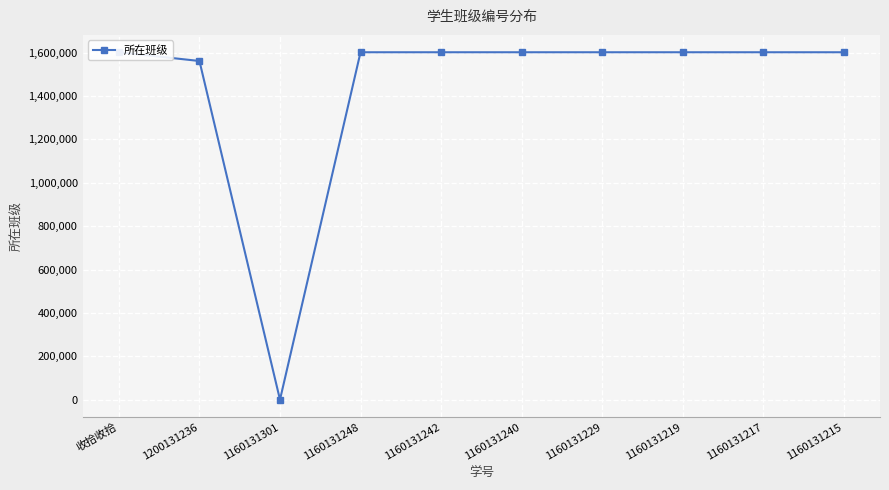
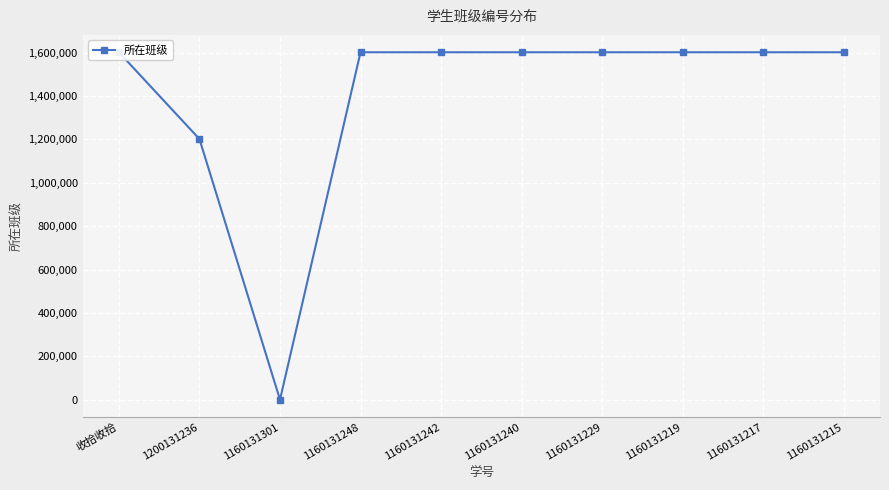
1200131236: 1,560,000 -> 1,200,000
